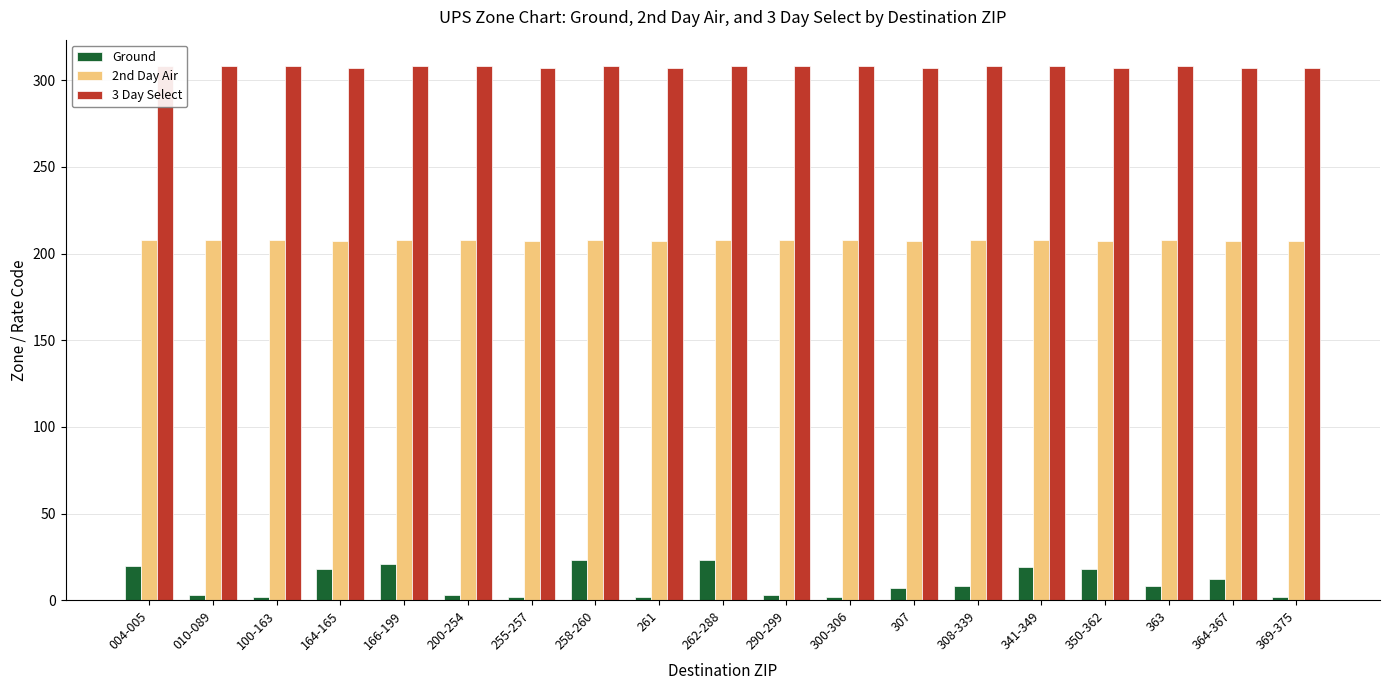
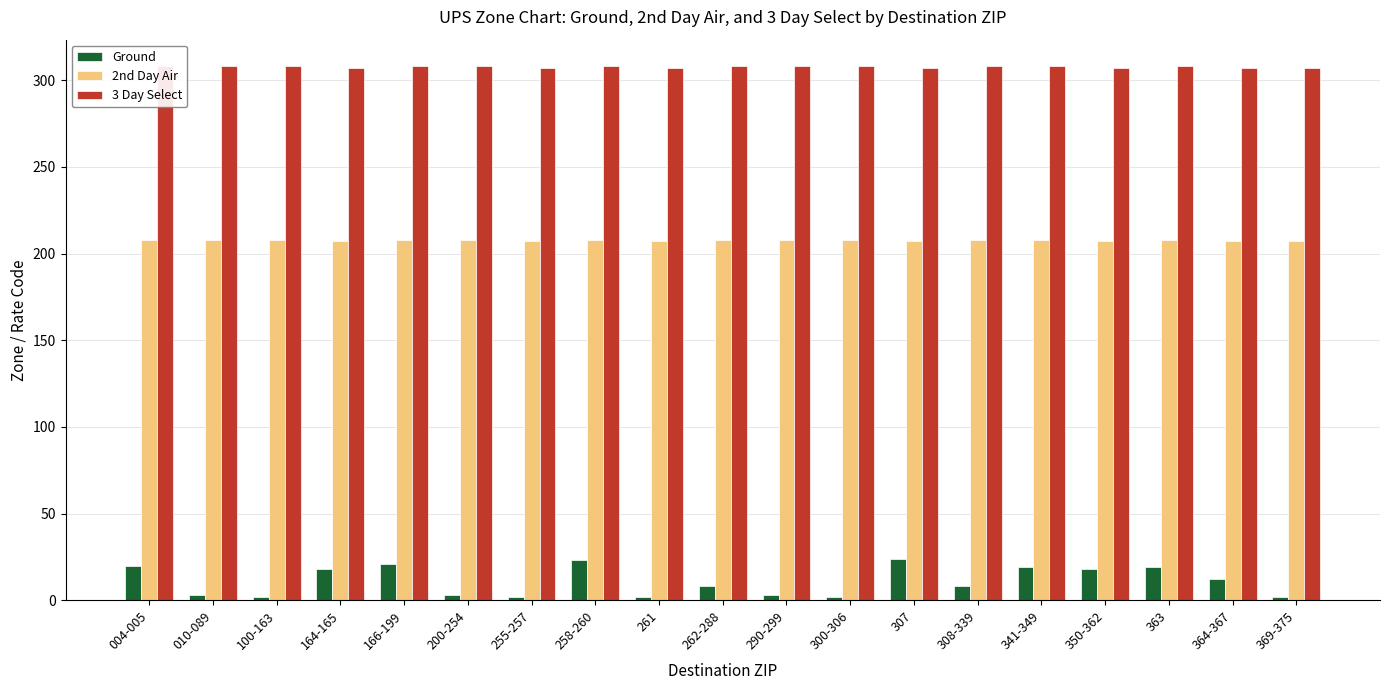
Ground, 262-288: 23 -> 8
Ground, 307: 7 -> 24
Ground, 363: 8 -> 19
